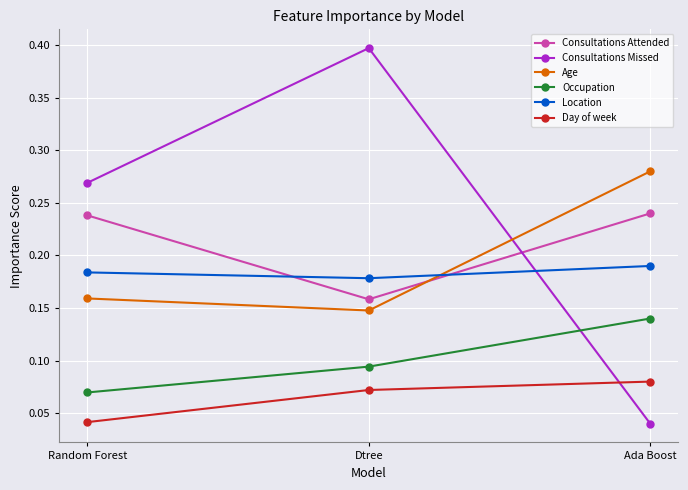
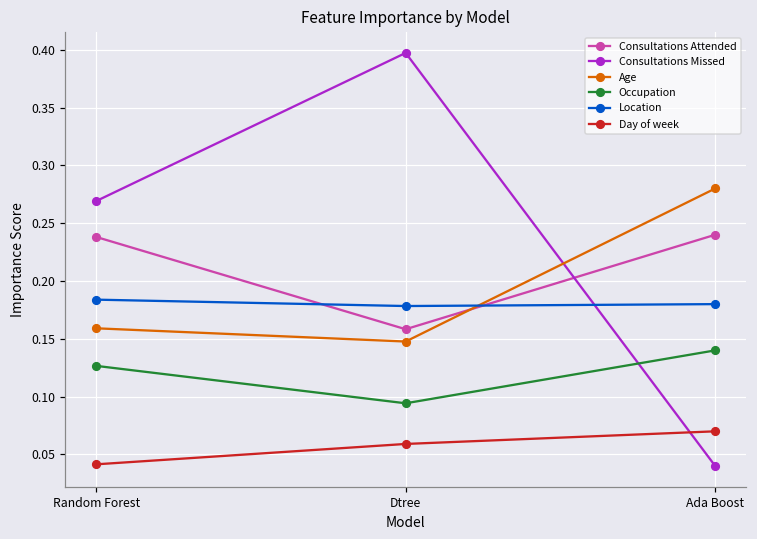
Occupation, Random Forest: 0.070 -> 0.127
Day of week, Dtree: 0.072 -> 0.059
Location, Ada Boost: 0.19 -> 0.18
Day of week, Ada Boost: 0.08 -> 0.07
